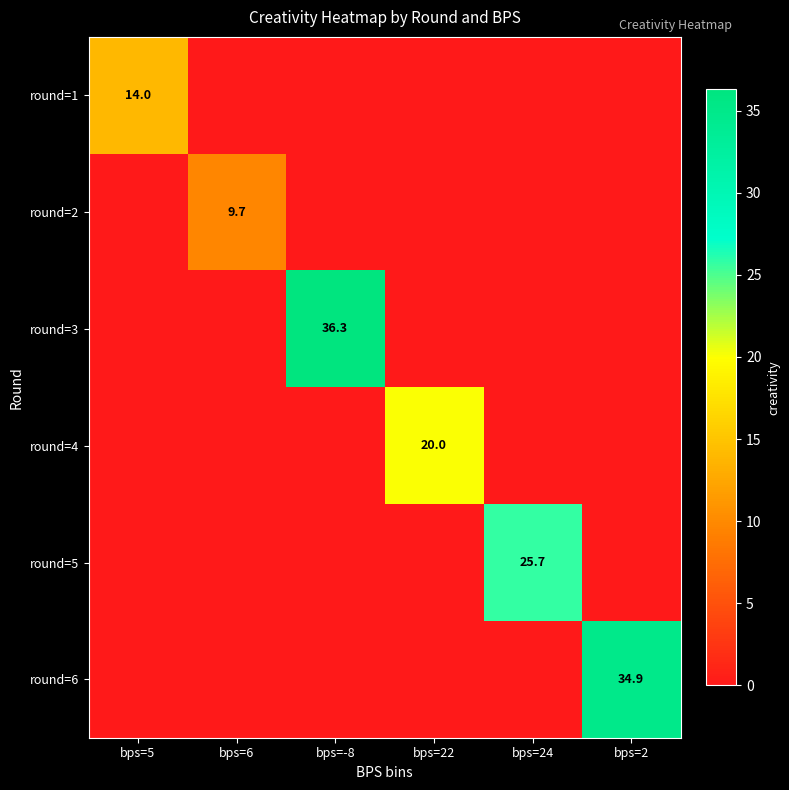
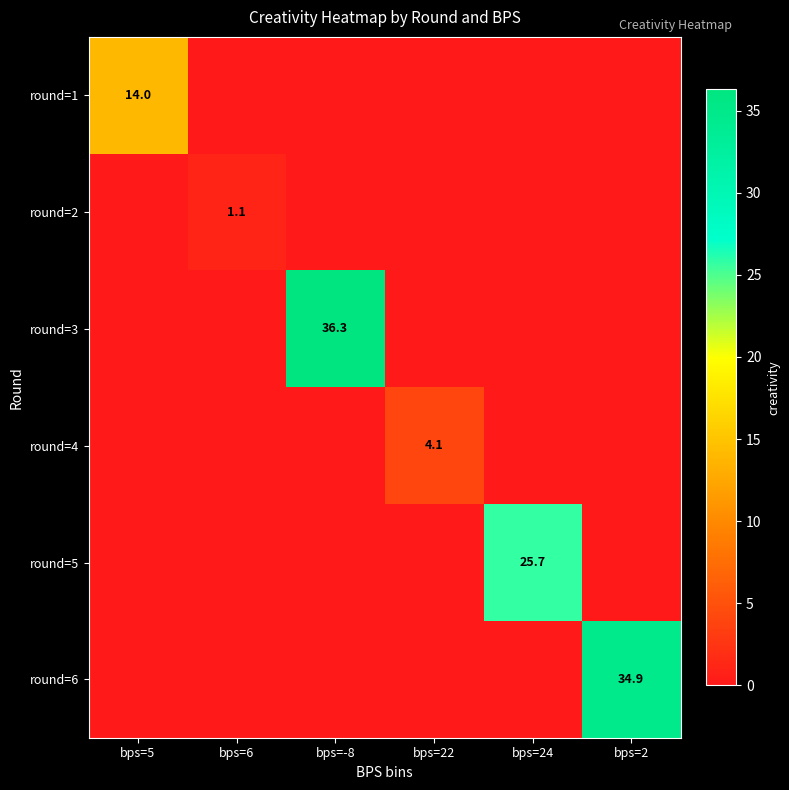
round=2, bps=6: 9.7 -> 1.1
round=4, bps=22: 20.0 -> 4.1
